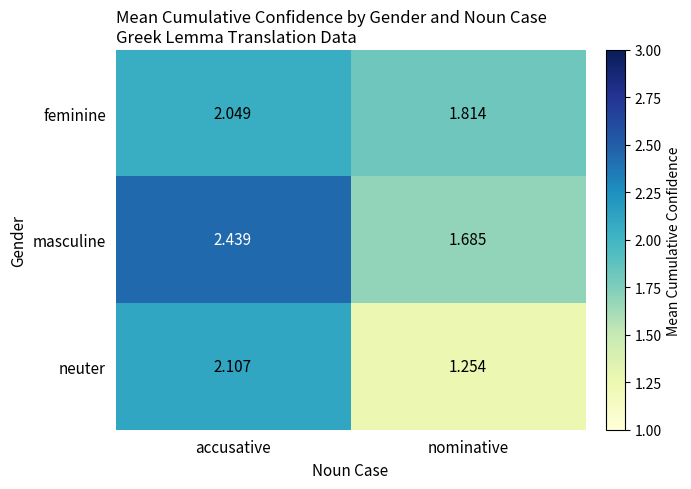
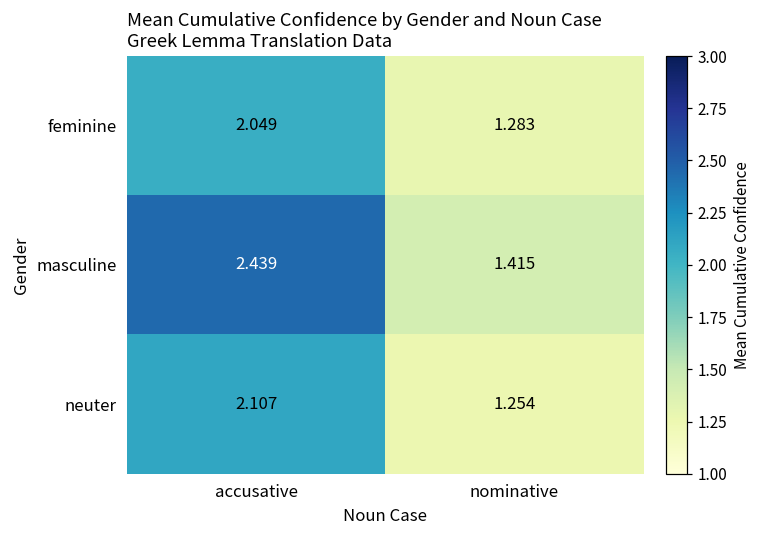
feminine, nominative: 1.814 -> 1.283
masculine, nominative: 1.685 -> 1.415
